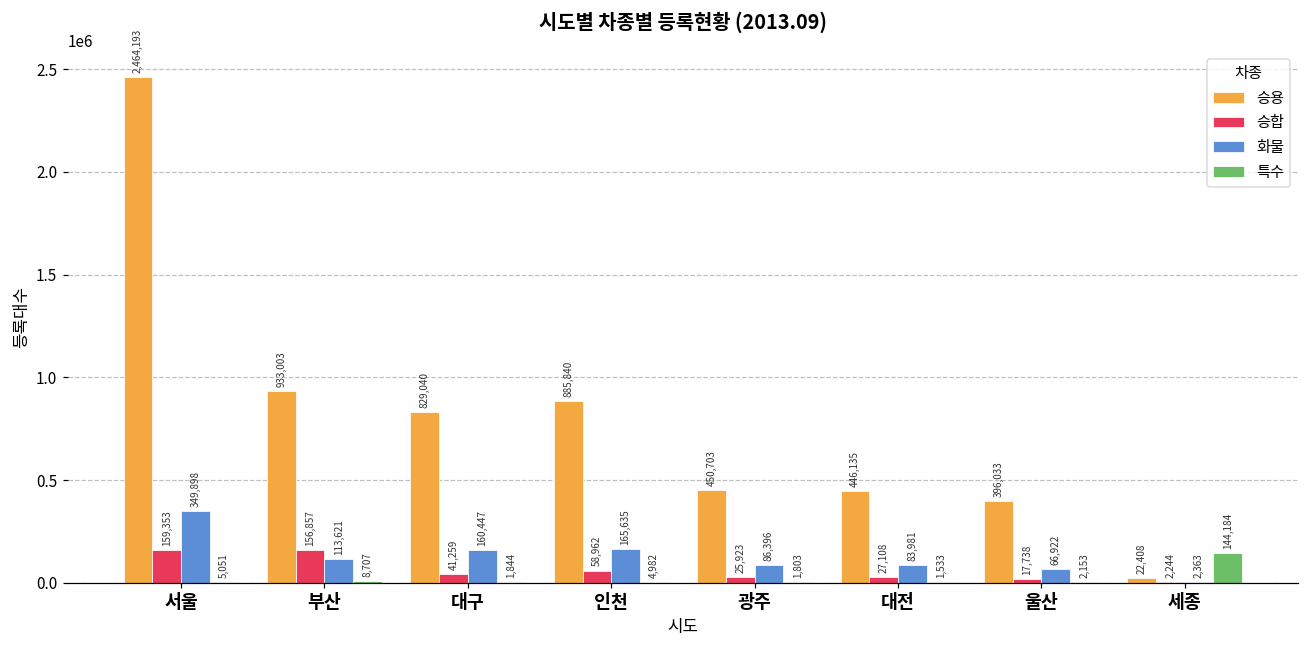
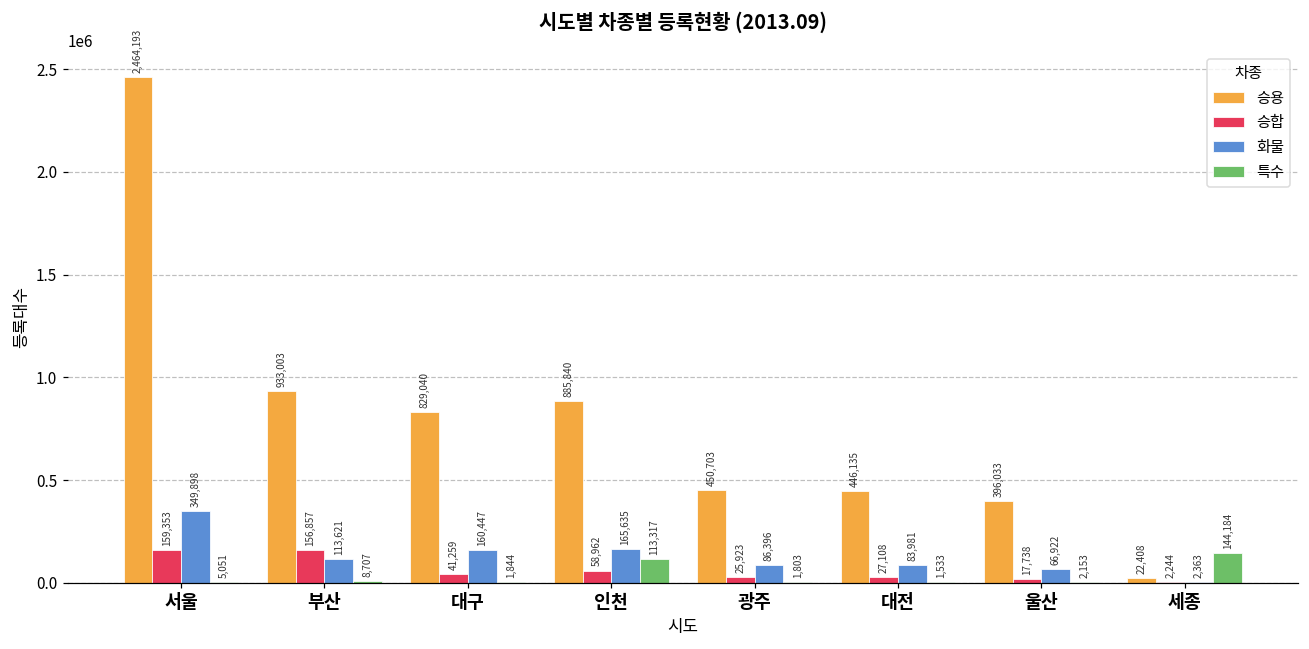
특수, 인천: 4,982 -> 113,317
